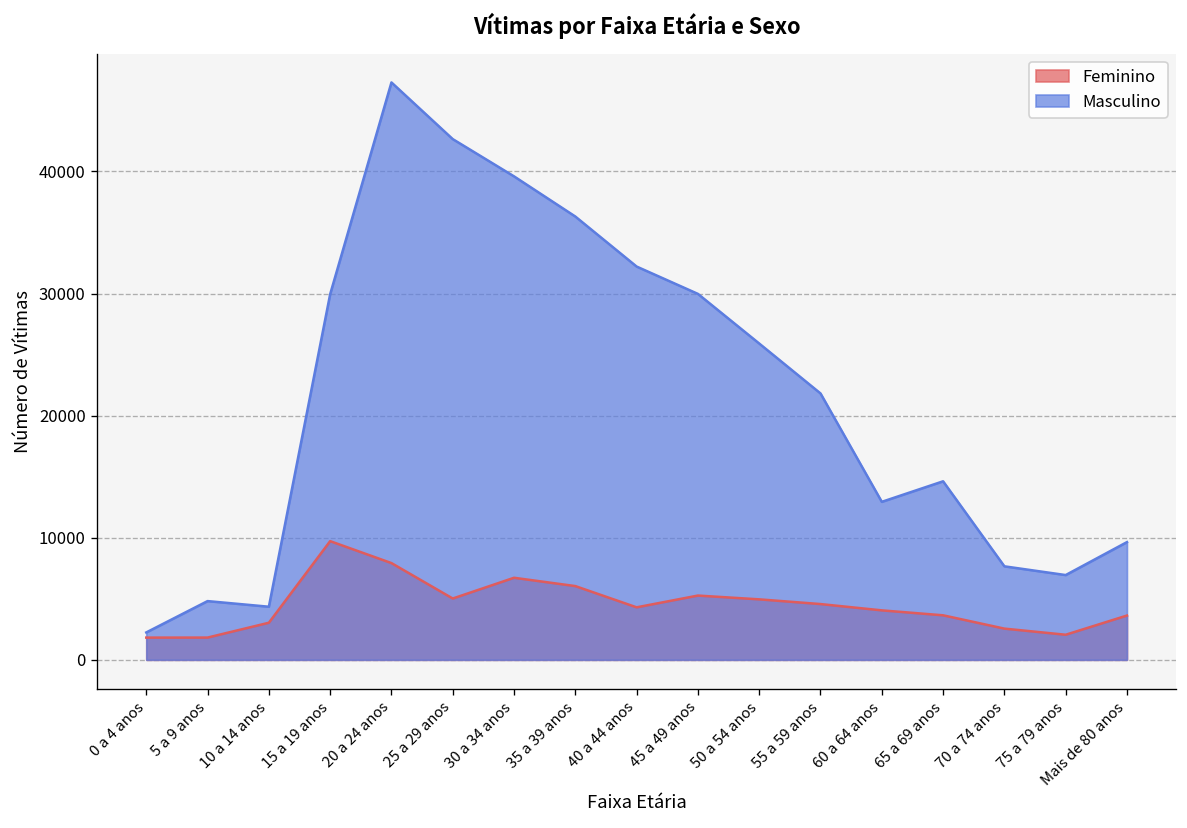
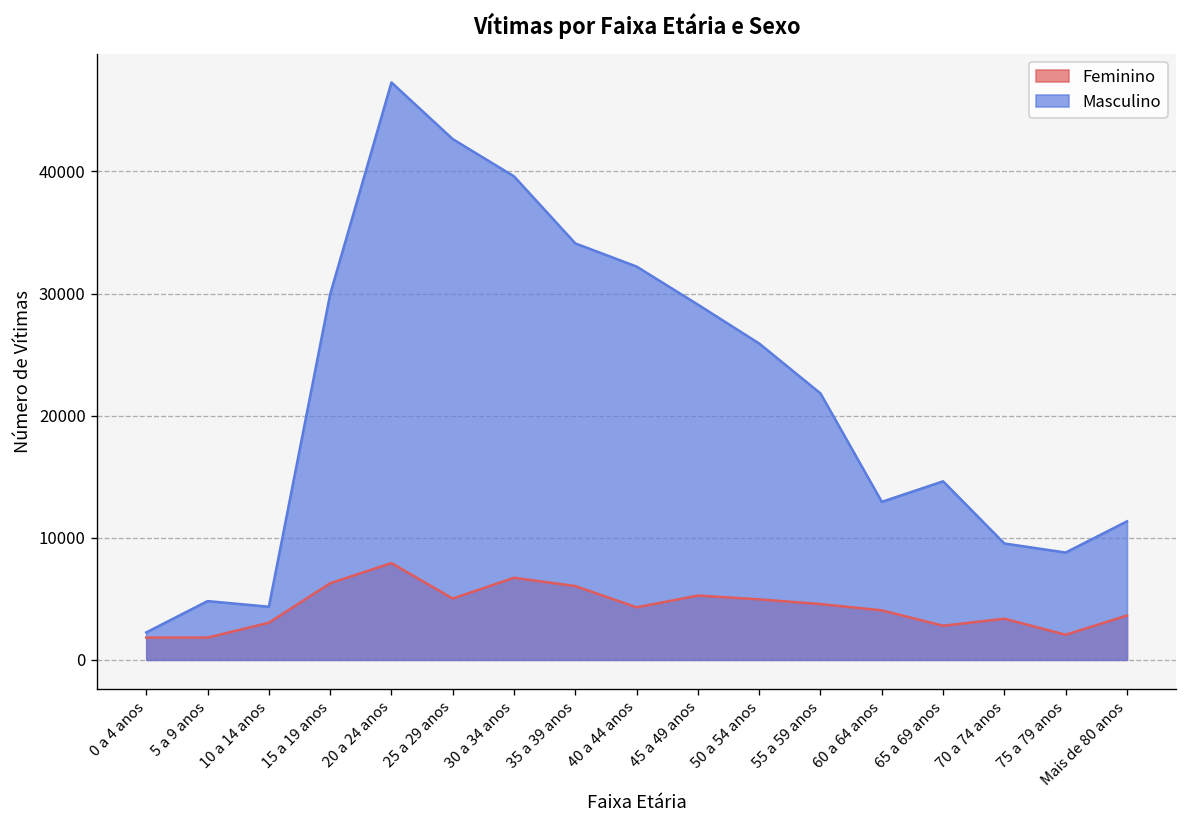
Feminino, 15 a 19 anos: 9700 -> 6300
Masculino, 35 a 39 anos: 36300 -> 34100
Masculino, 45 a 49 anos: 30000 -> 29100
Feminino, 65 a 69 anos: 3600 -> 2800
Feminino, 70 a 74 anos: 2600 -> 3400
Masculino, 70 a 74 anos: 7700 -> 9500
Masculino, 75 a 79 anos: 6900 -> 8800
Masculino, Mais de 80 anos: 9600 -> 11300
